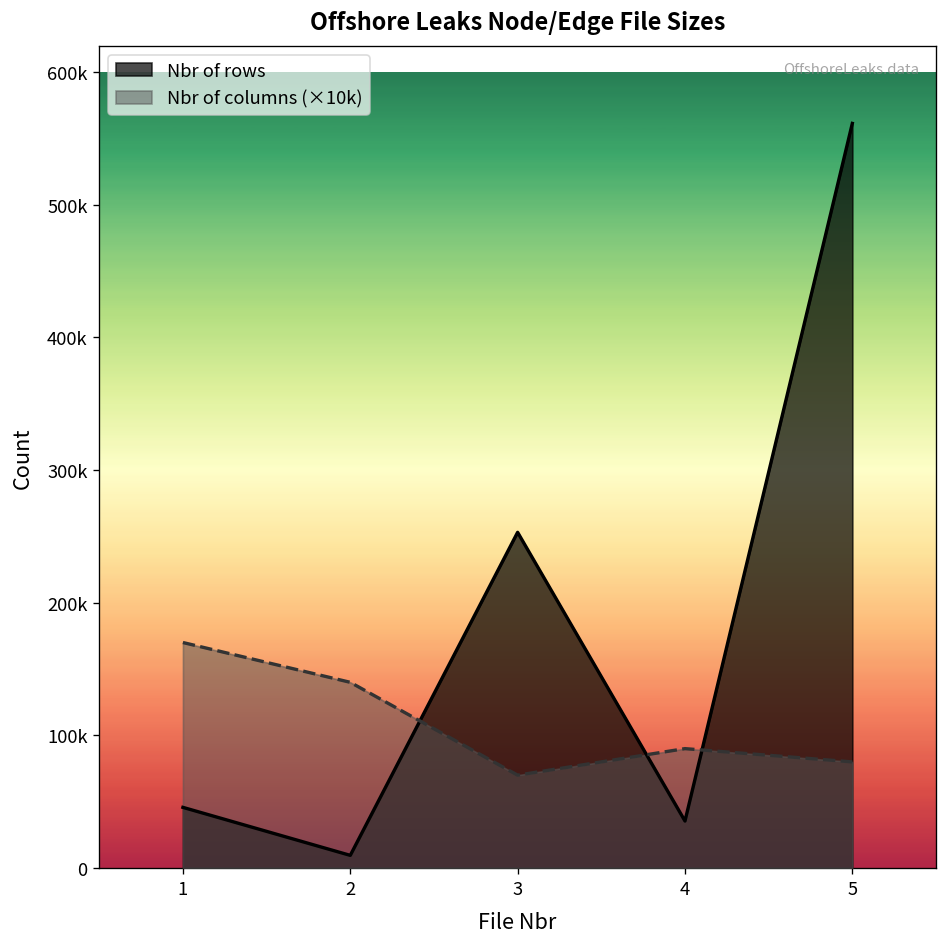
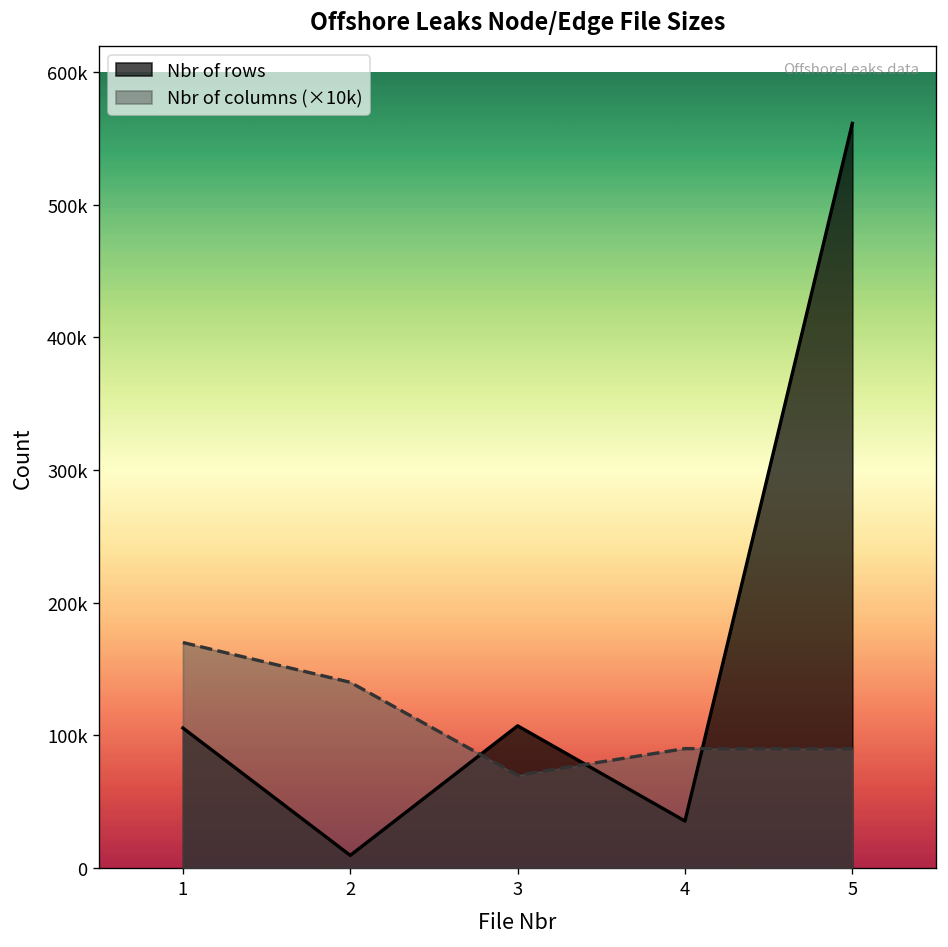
Nbr of rows, 1: 46000 -> 106000
Nbr of rows, 3: 253000 -> 107000
Nbr of columns (×10k), 5: 80000 -> 90000
